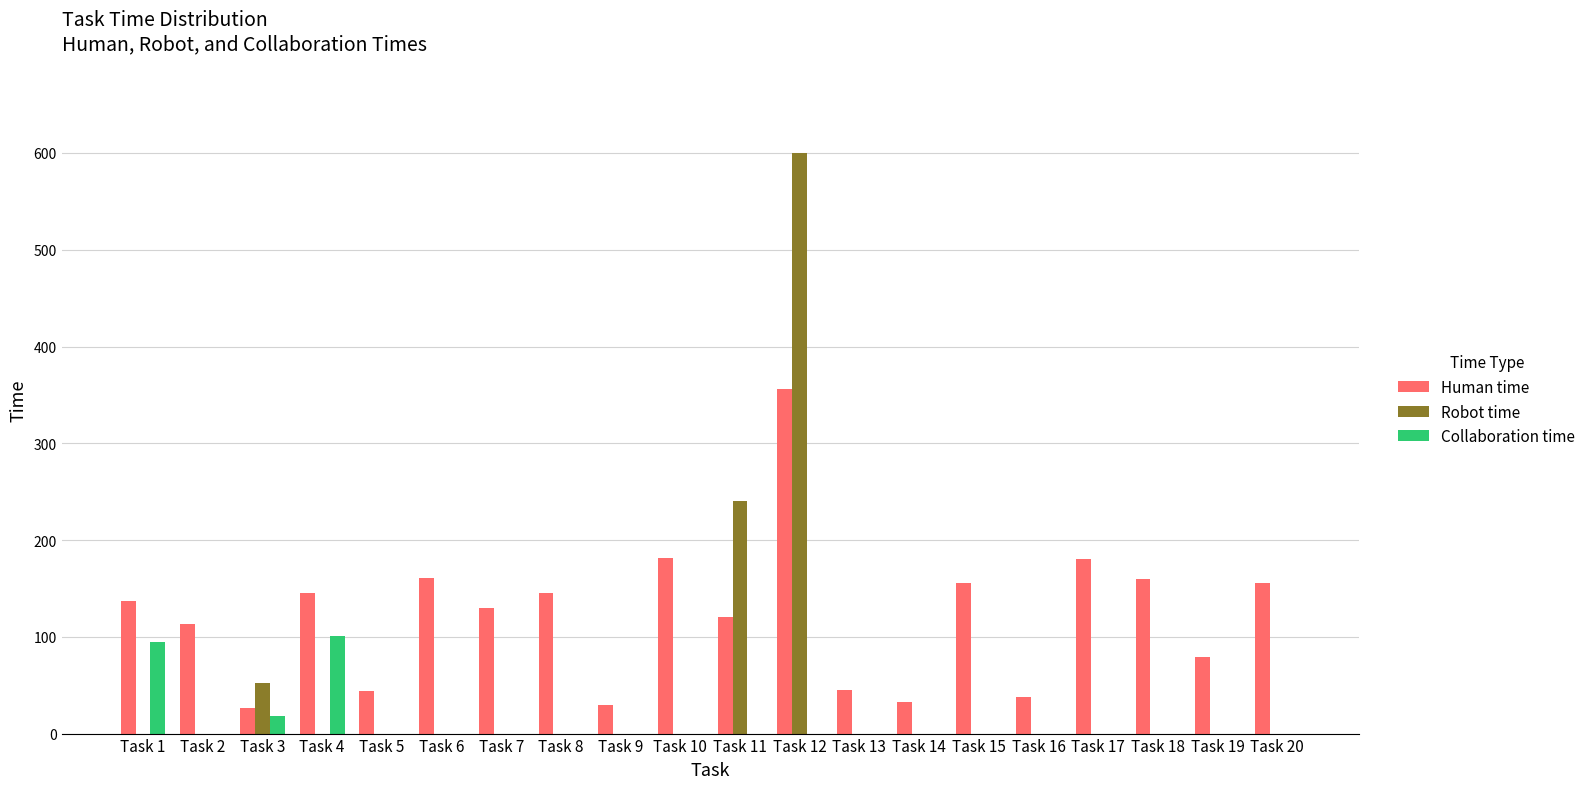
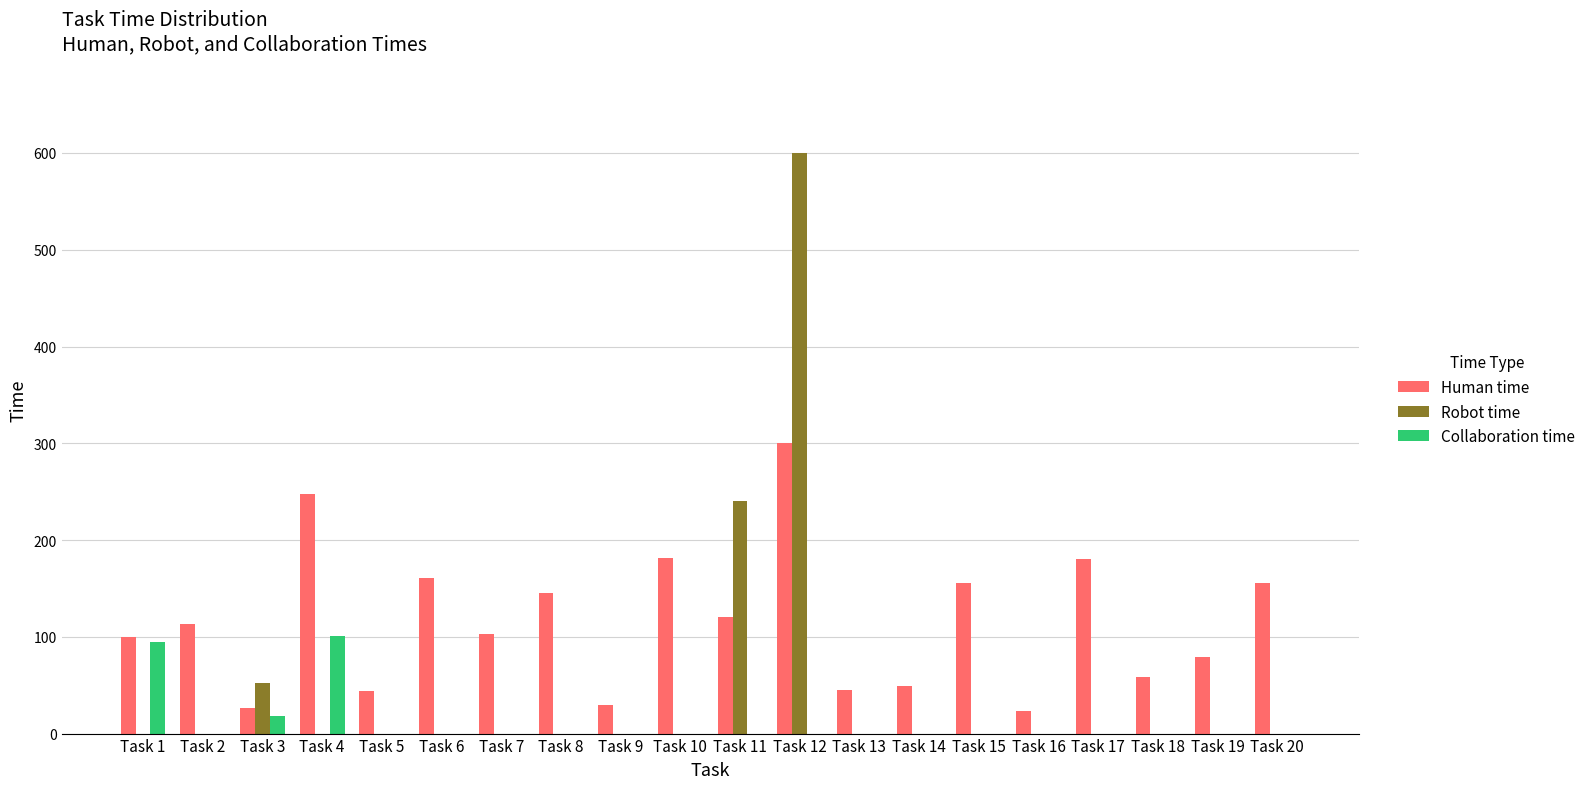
Human time, Task 1: 140 -> 100
Human time, Task 4: 150 -> 250
Human time, Task 7: 130 -> 100
Human time, Task 12: 360 -> 300
Human time, Task 14: 30 -> 50
Human time, Task 16: 40 -> 20
Human time, Task 18: 160 -> 60
